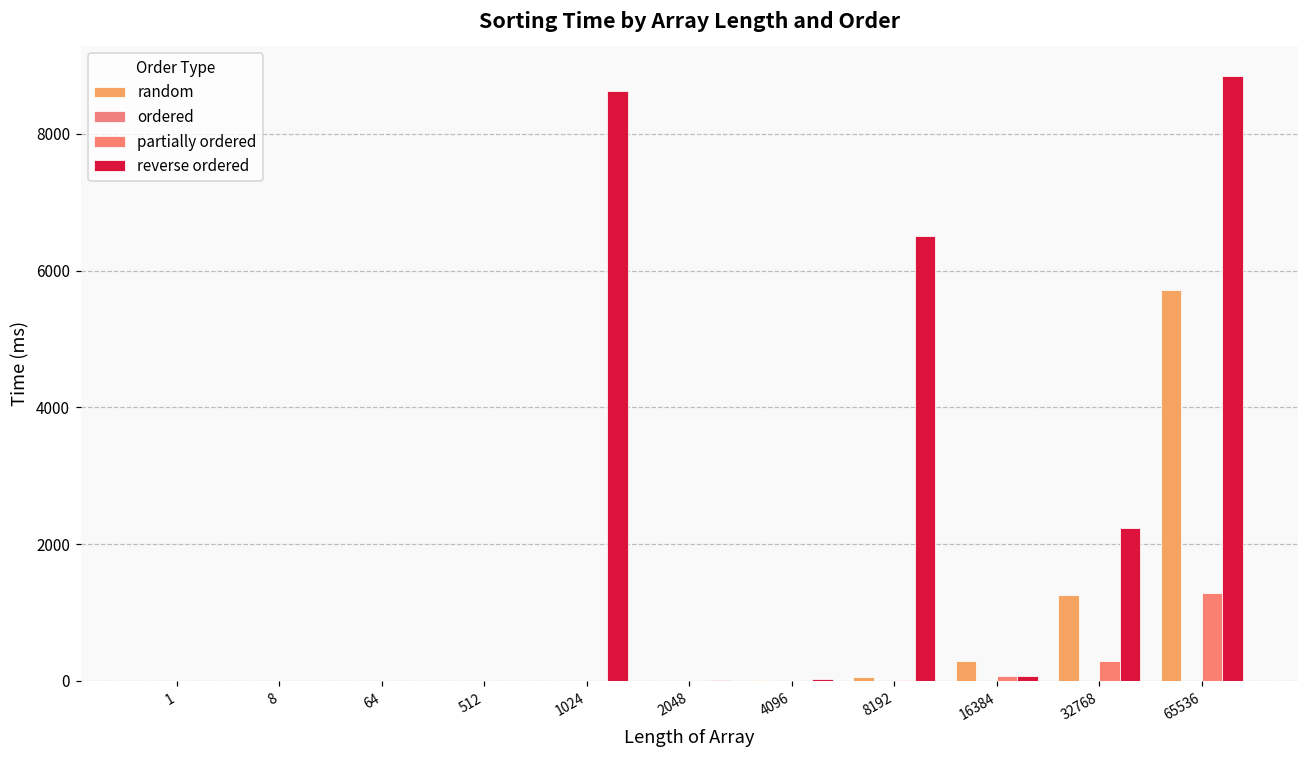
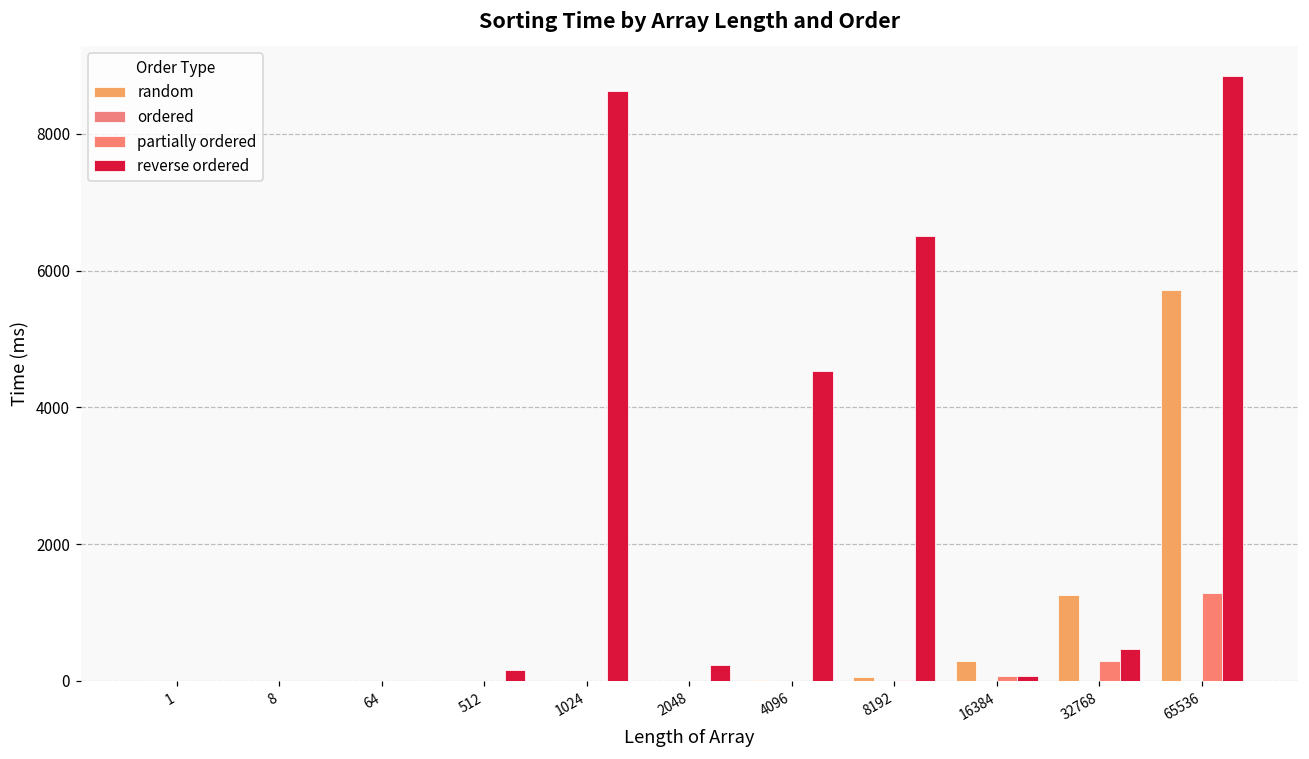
reverse ordered, 512: 0 -> 200
reverse ordered, 2048: 0 -> 200
reverse ordered, 4096: 0 -> 4500
reverse ordered, 32768: 2200 -> 500
